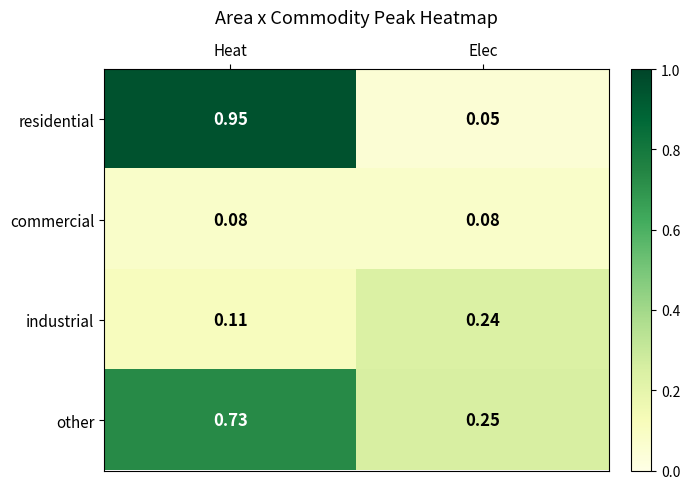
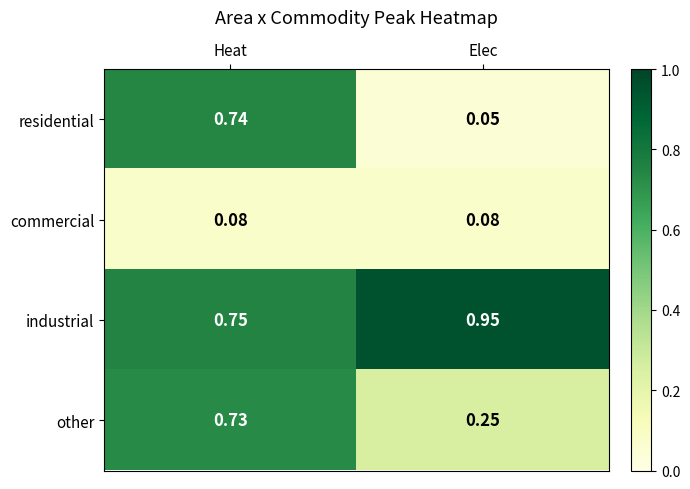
residential, Heat: 0.95 -> 0.74
industrial, Heat: 0.11 -> 0.75
industrial, Elec: 0.24 -> 0.95
